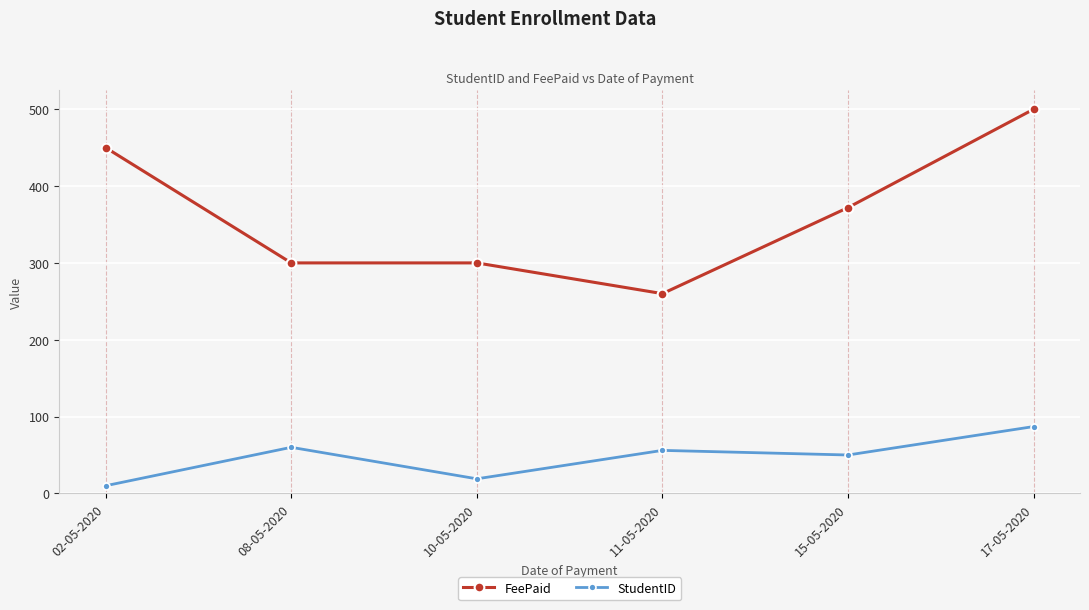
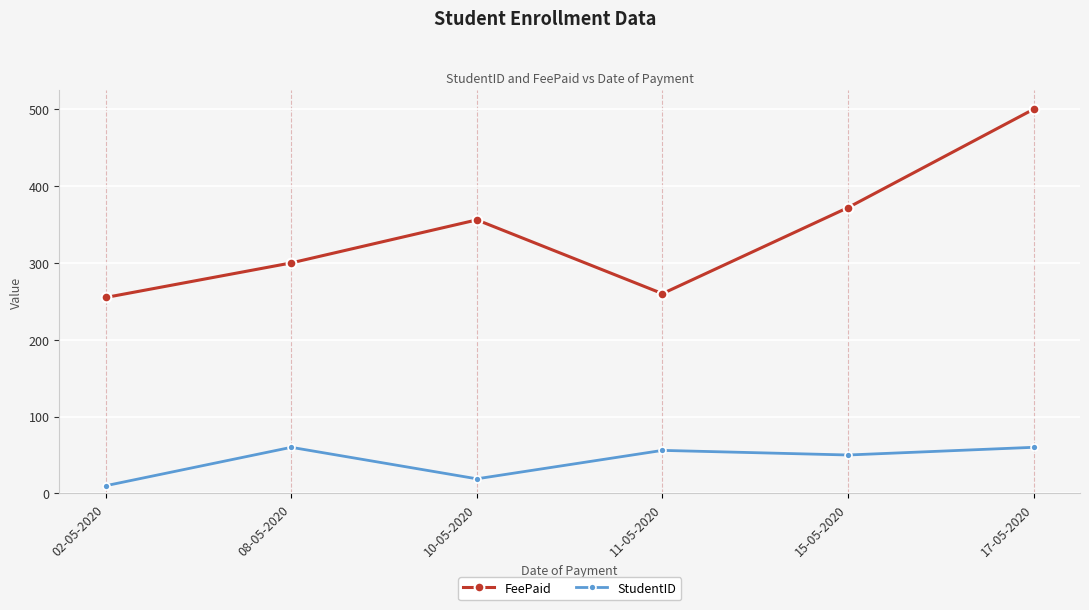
FeePaid, 02-05-2020: 450 -> 260
FeePaid, 10-05-2020: 300 -> 360
StudentID, 17-05-2020: 90 -> 60
